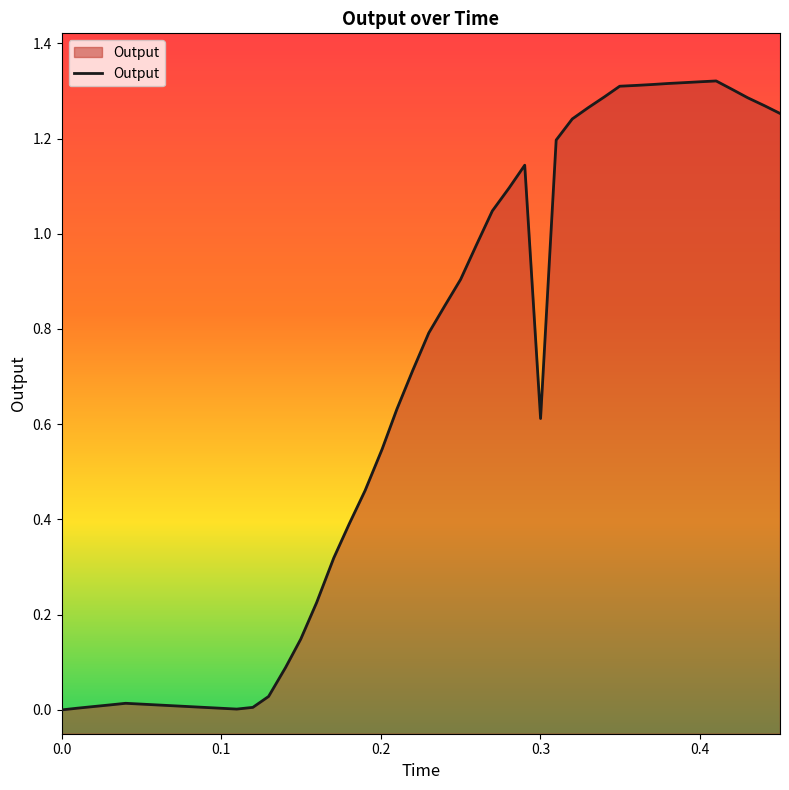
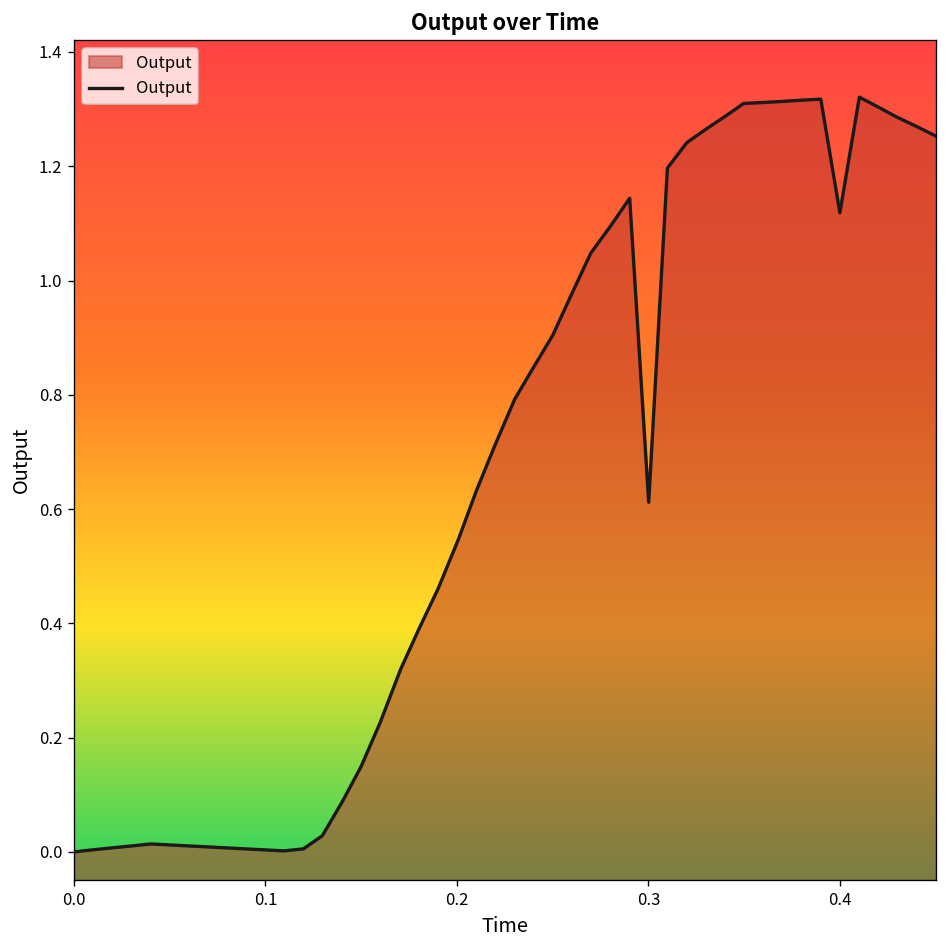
0.4: 1.32 -> 1.12
